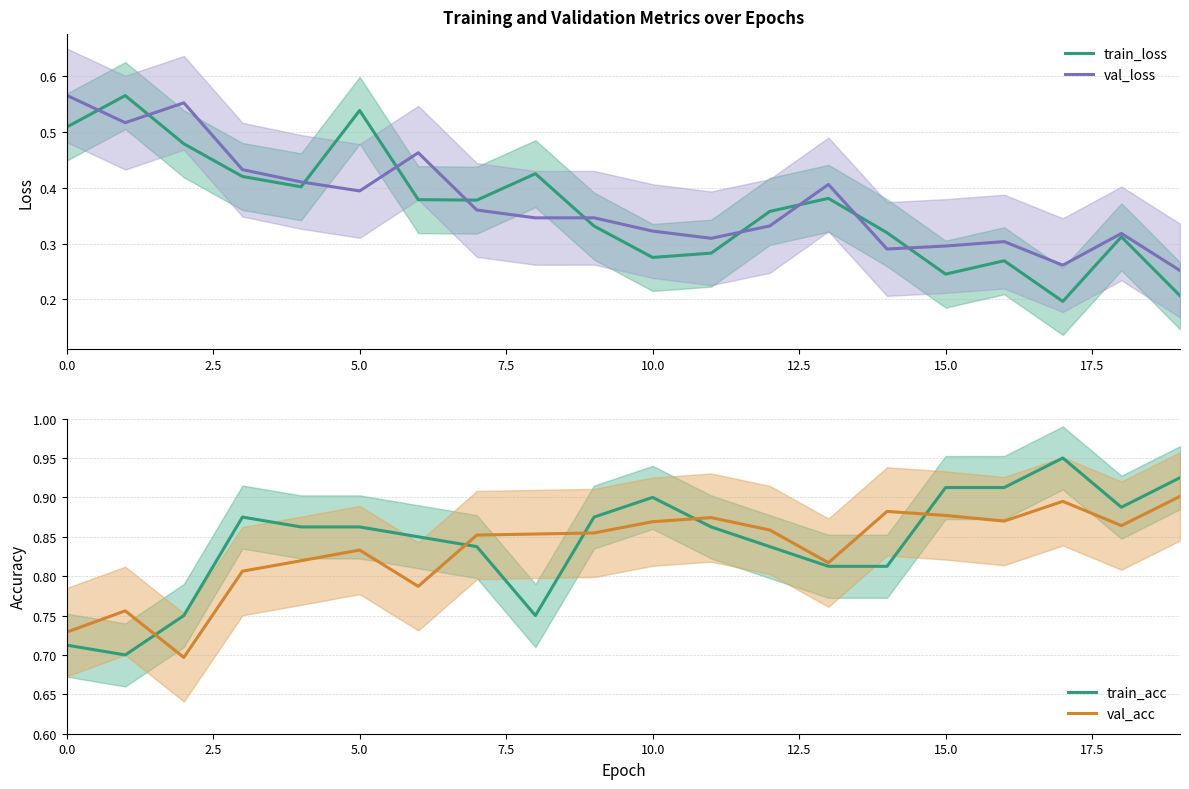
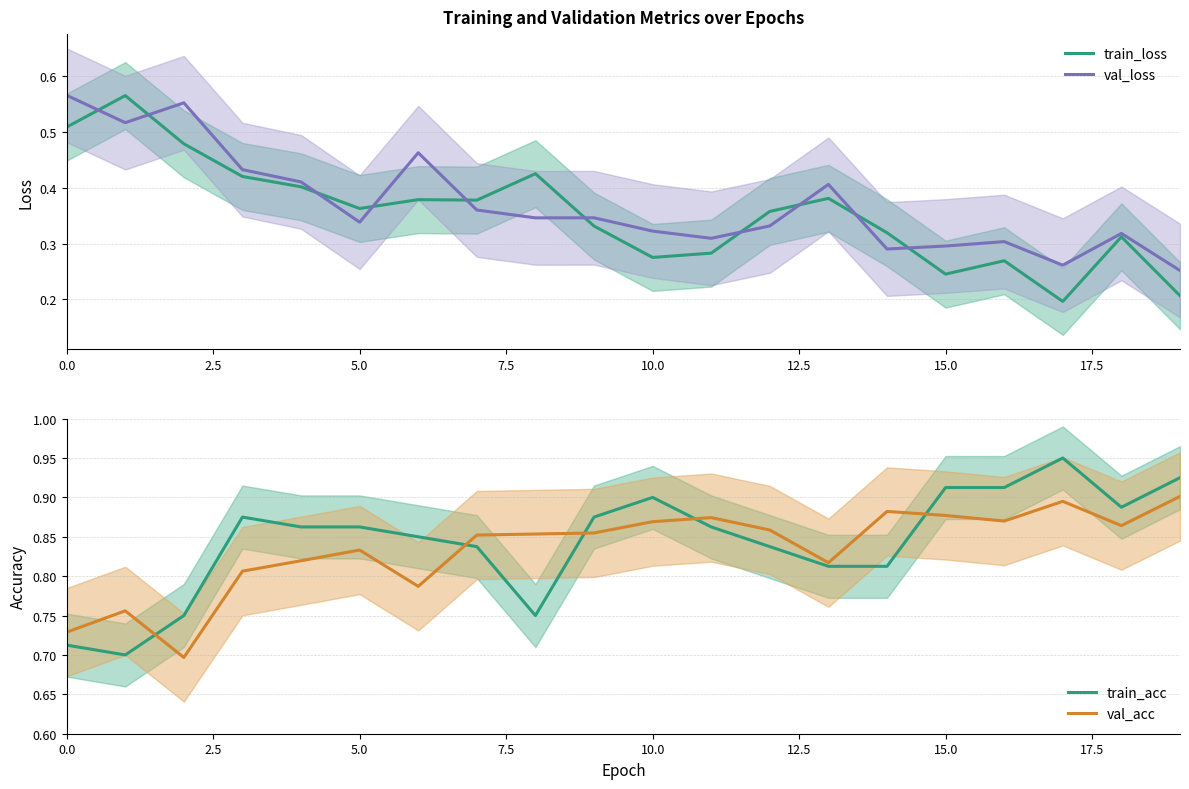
Training and Validation Metrics over Epochs, train_loss, 5.0: 0.54 -> 0.36
Training and Validation Metrics over Epochs, val_loss, 5.0: 0.39 -> 0.34
